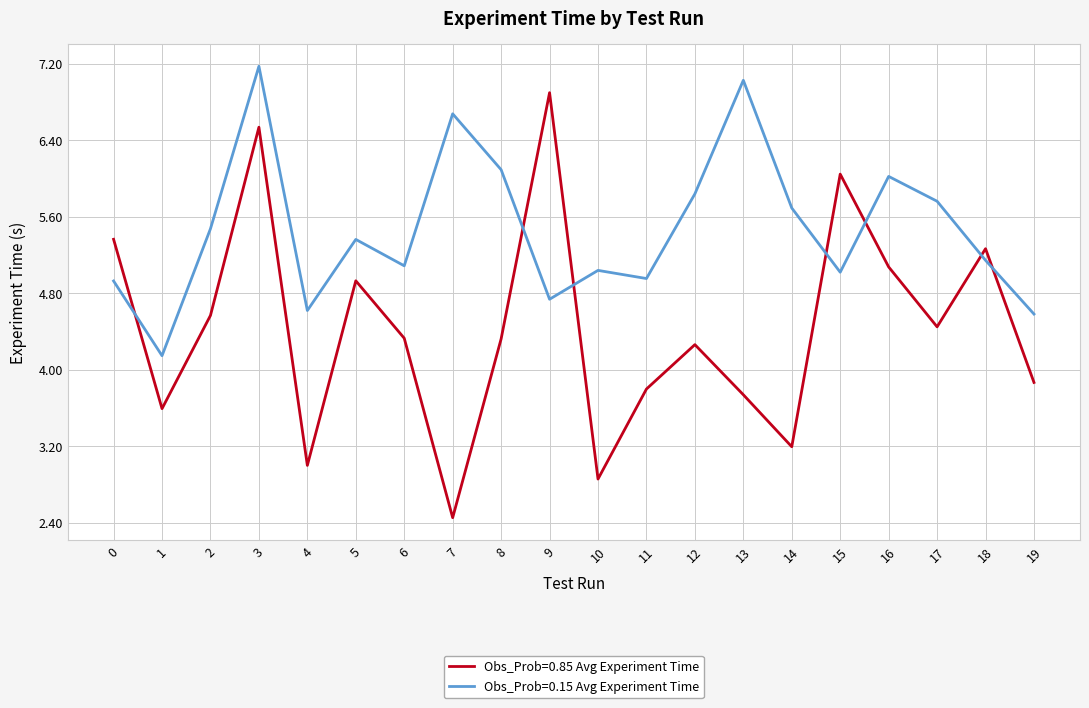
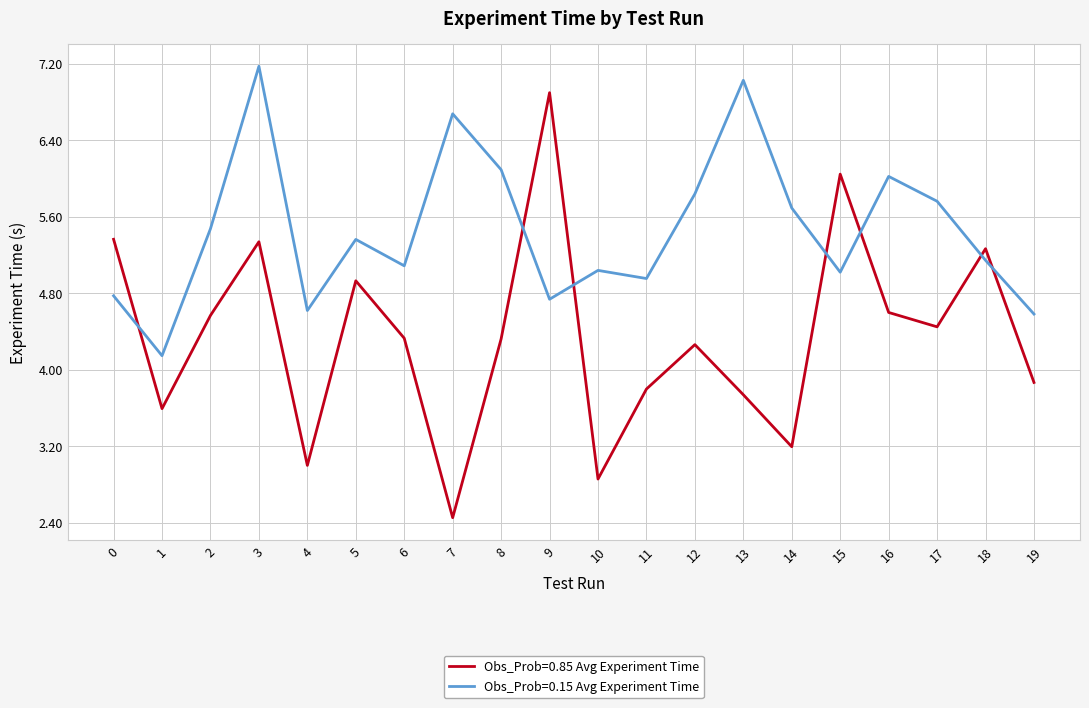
Obs_Prob=0.15 Avg Experiment Time, 0: 4.9 -> 4.8
Obs_Prob=0.85 Avg Experiment Time, 3: 6.5 -> 5.3
Obs_Prob=0.85 Avg Experiment Time, 16: 5.1 -> 4.6
